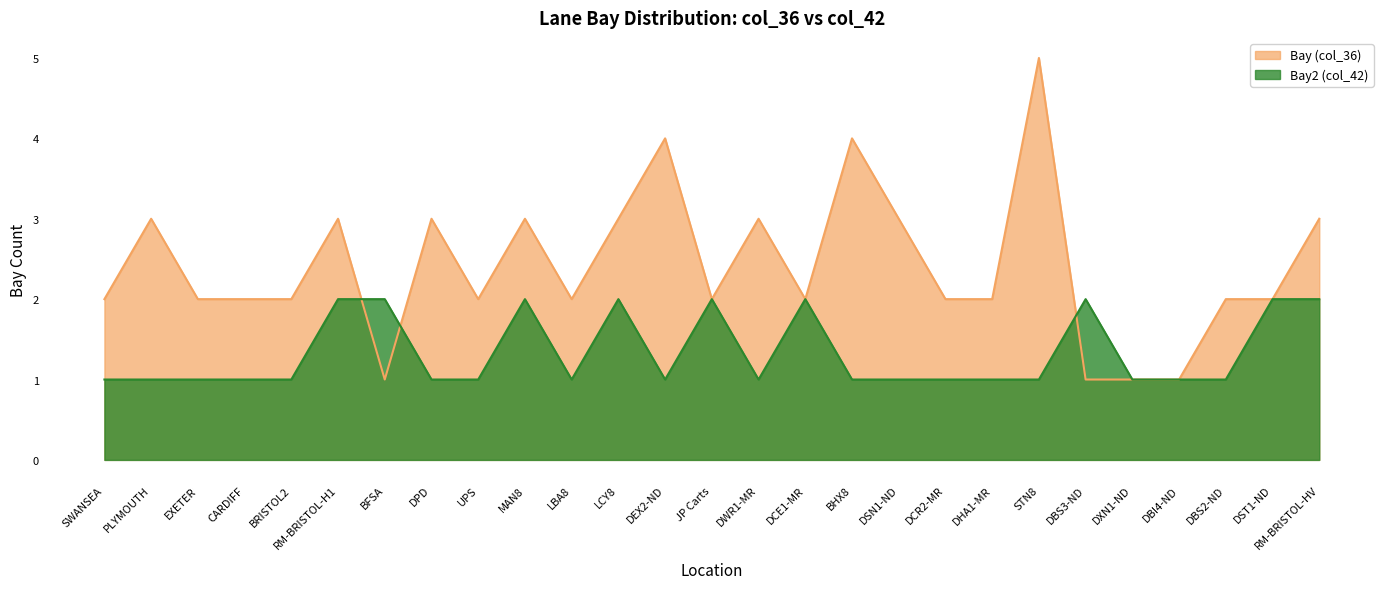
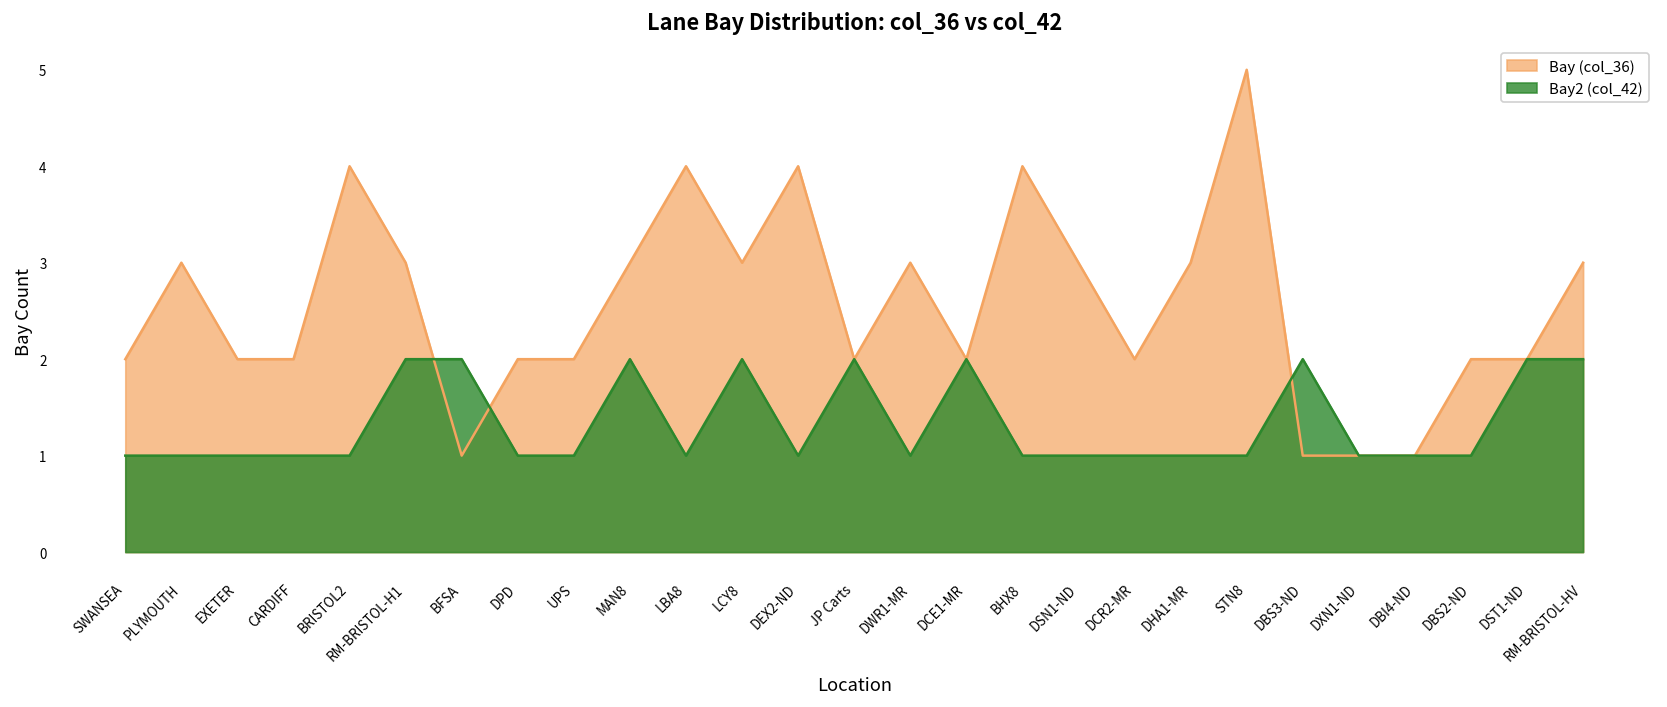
Bay (col_36), BRISTOL2: 2 -> 4
Bay (col_36), DPD: 3 -> 2
Bay (col_36), LBA8: 2 -> 4
Bay (col_36), DHA1-MR: 2 -> 3
